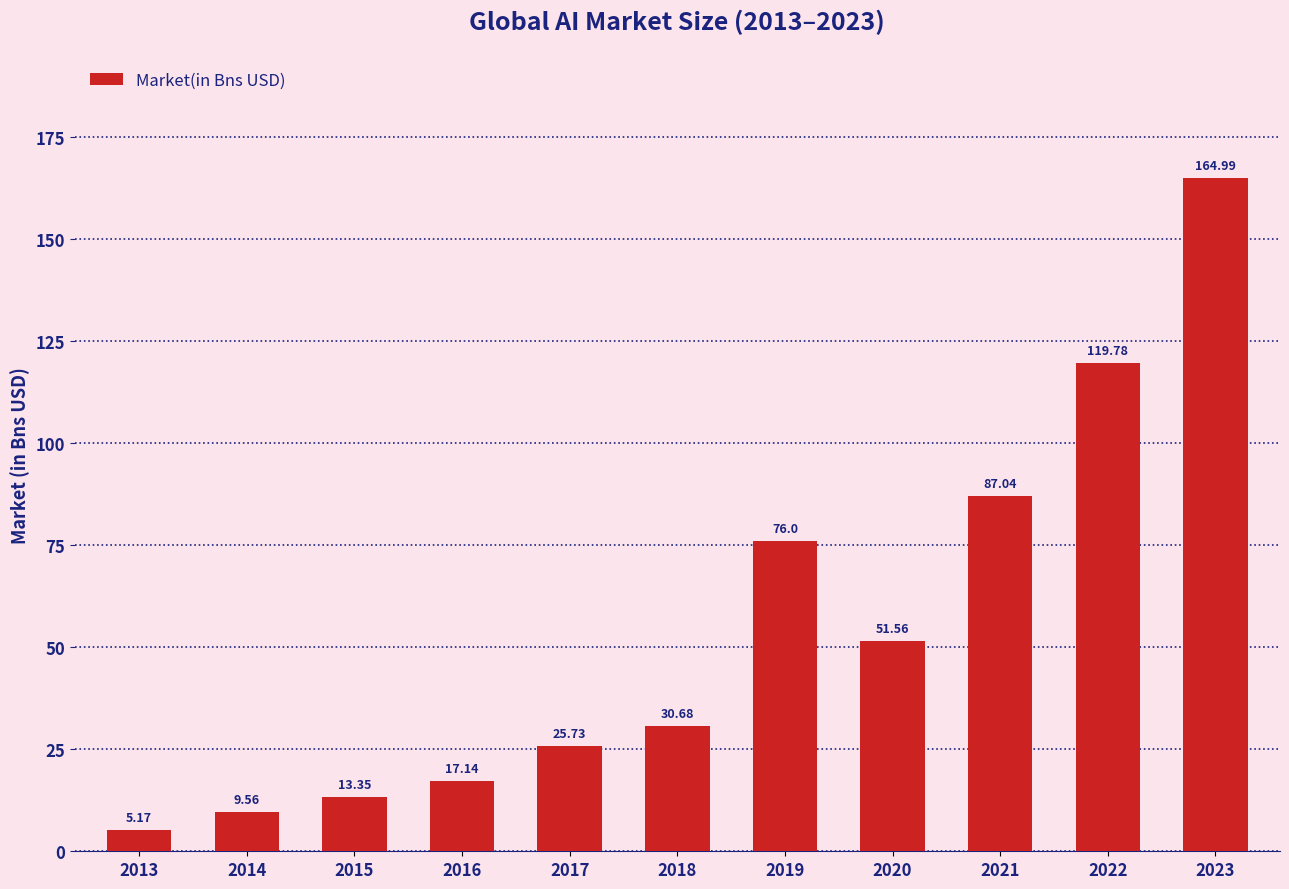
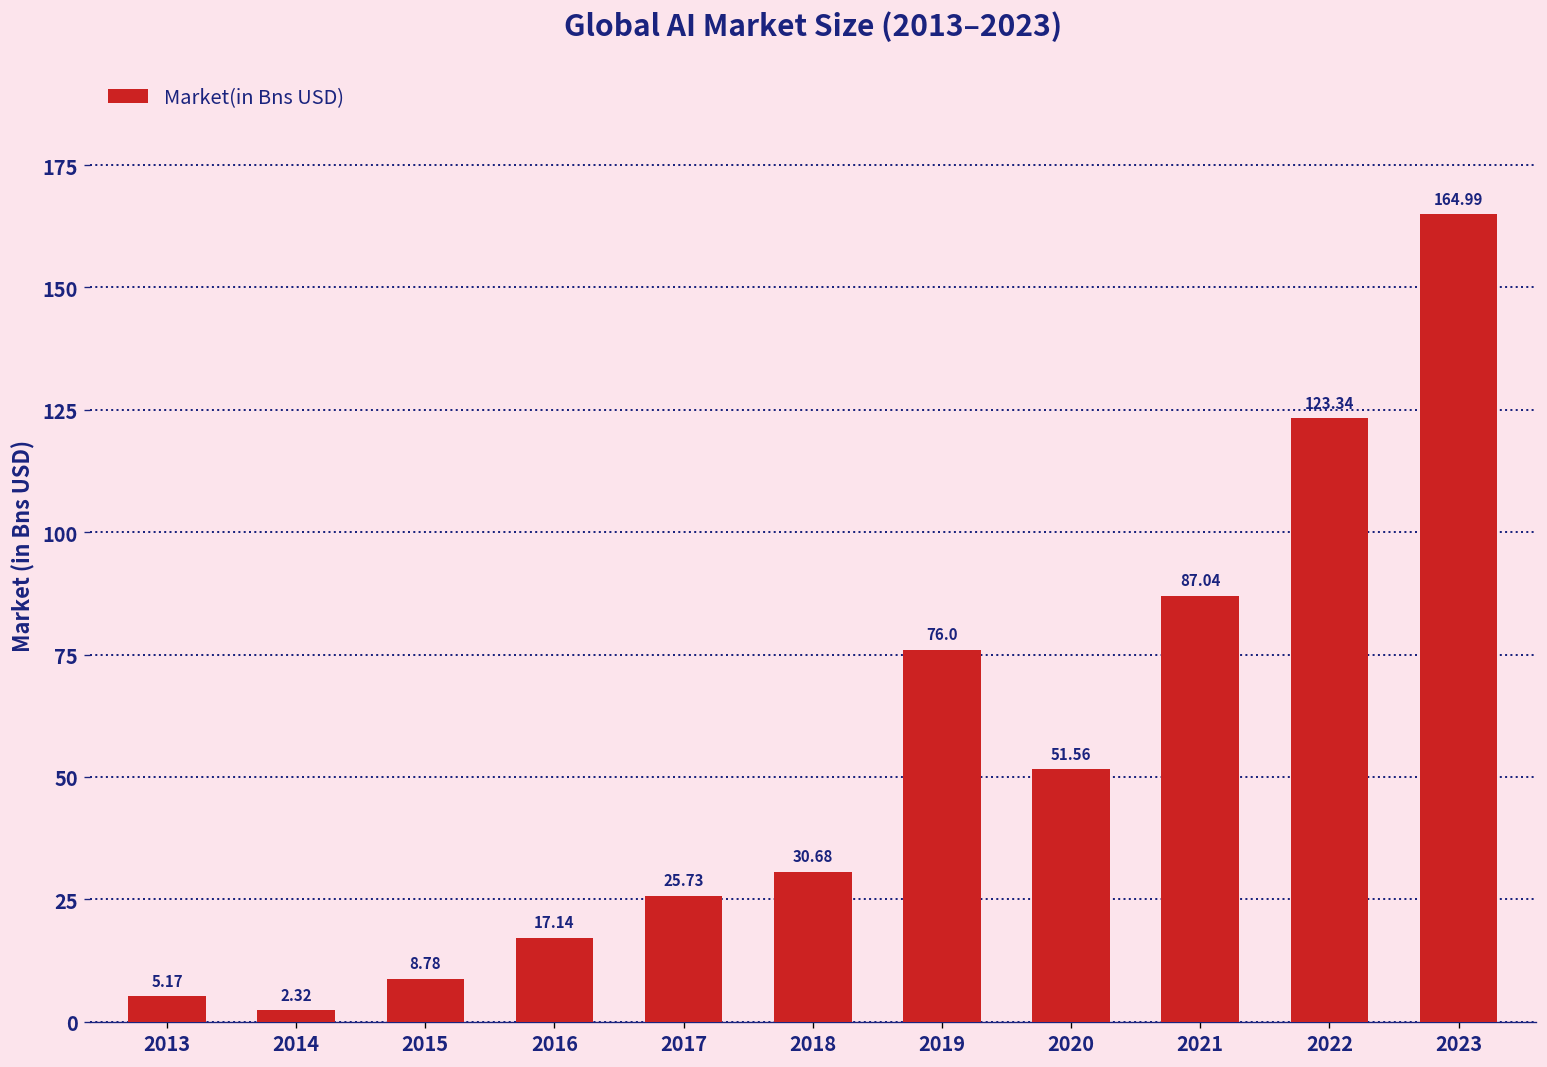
2014: 9.56 -> 2.32
2015: 13.35 -> 8.78
2022: 119.78 -> 123.34
